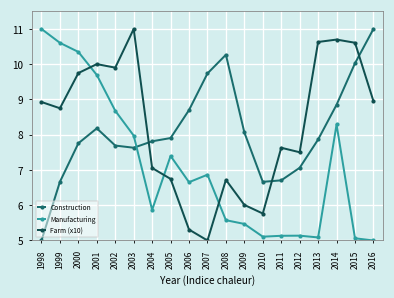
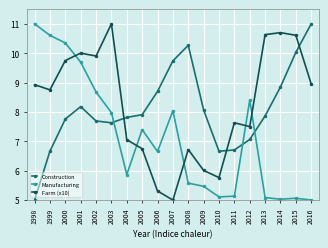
Manufacturing, 2007: 6.9 -> 8.0
Manufacturing, 2012: 5.1 -> 8.4
Manufacturing, 2014: 8.3 -> 5.0
